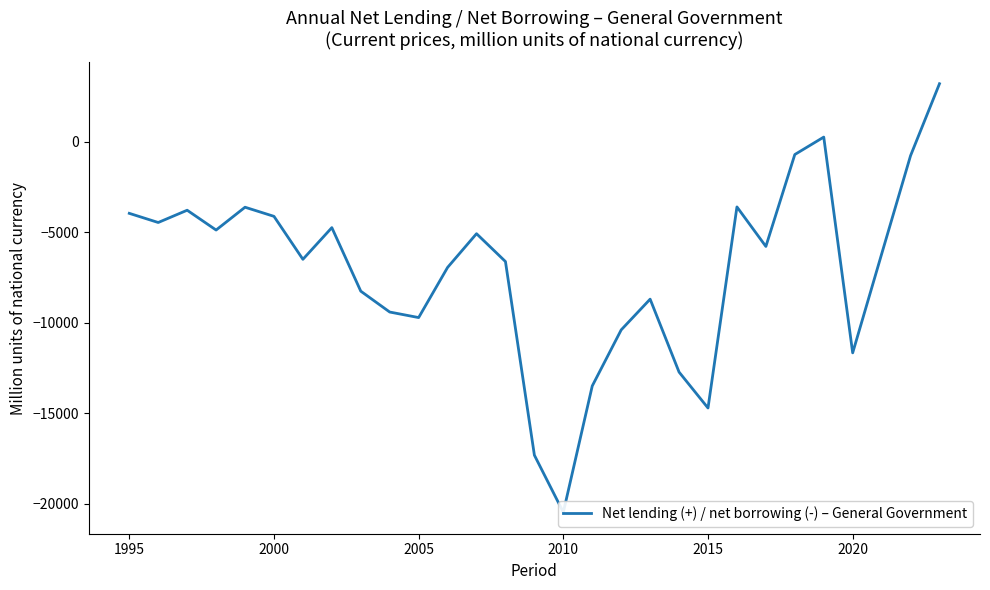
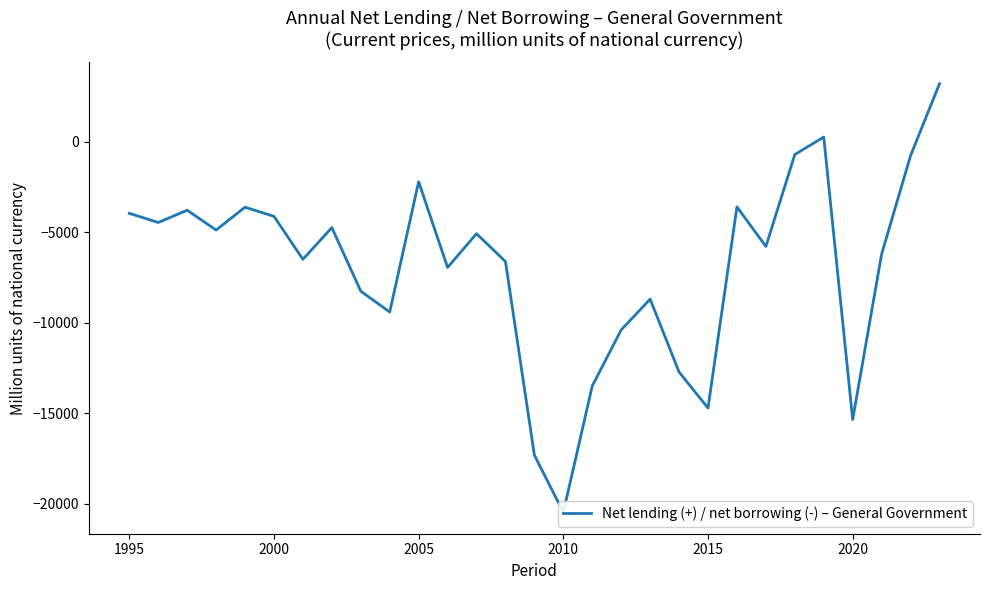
2005: -9700 -> -2200
2020: -11700 -> -15400
